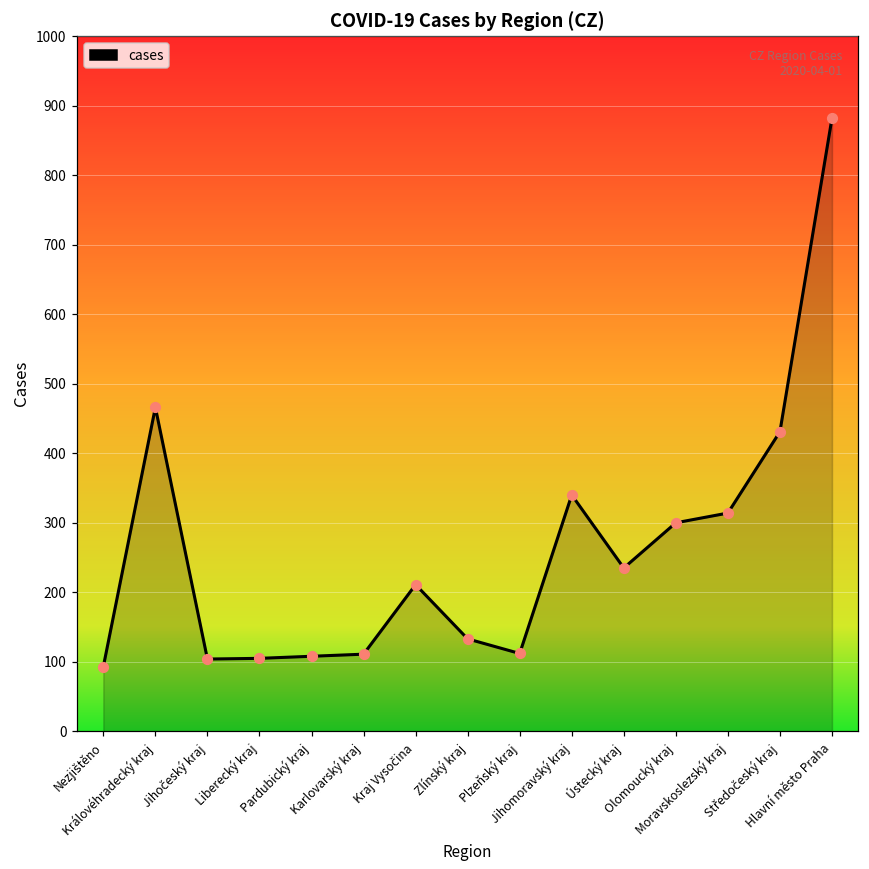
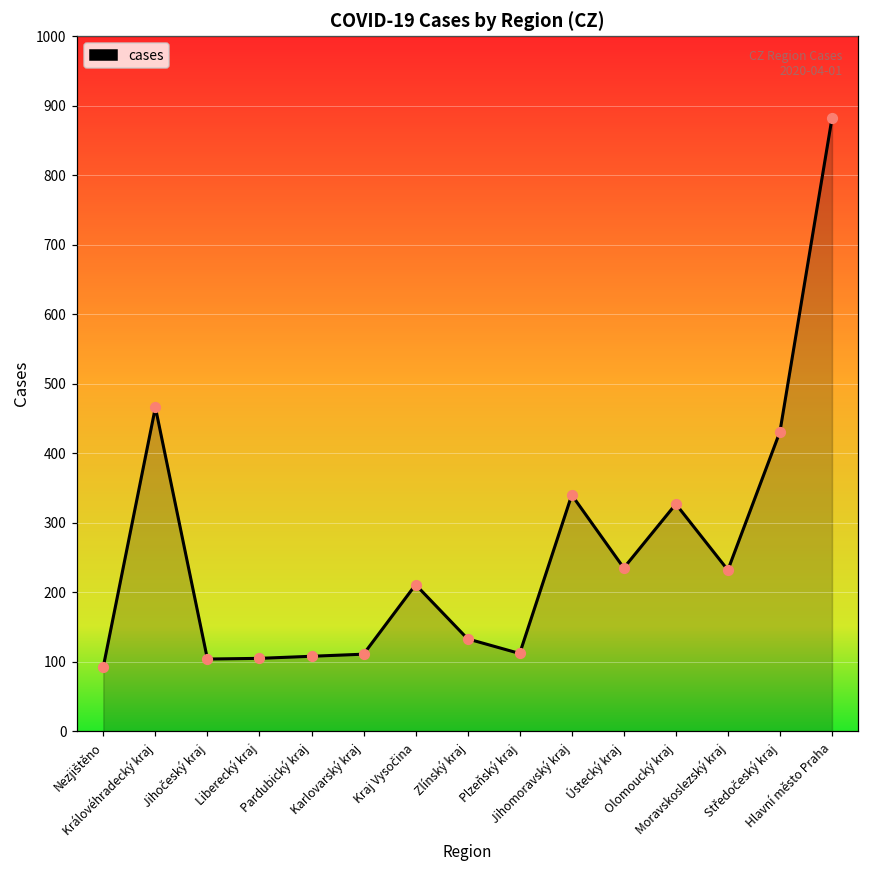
Olomoucký kraj: 300 -> 330
Moravskoslezský kraj: 310 -> 230
